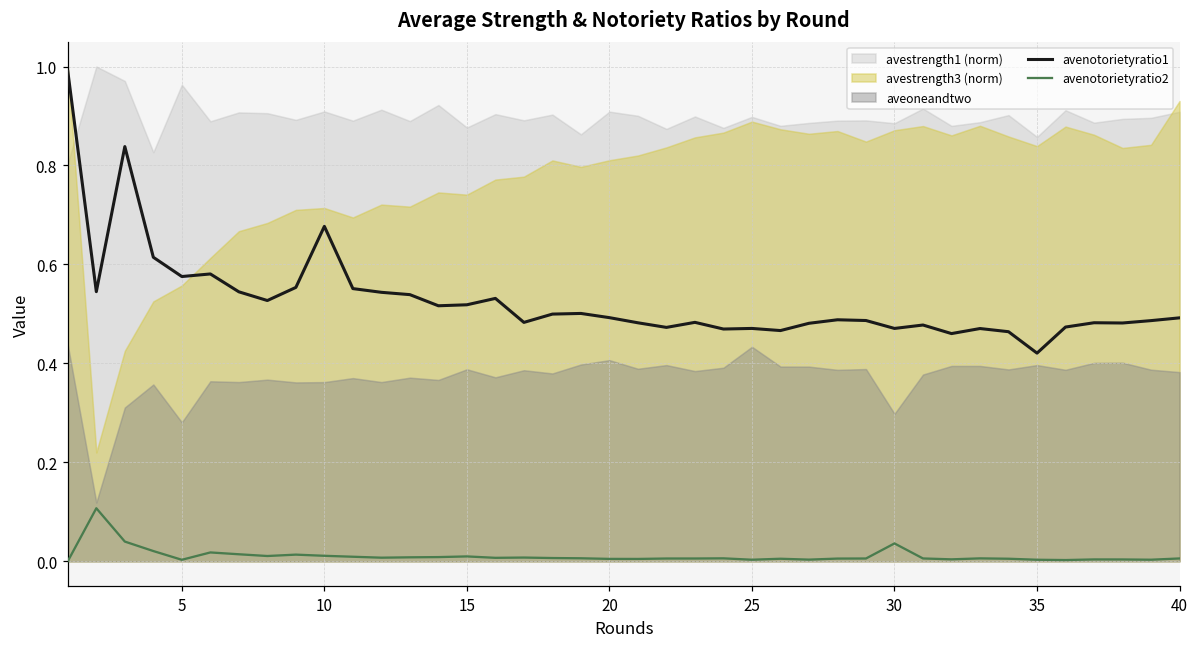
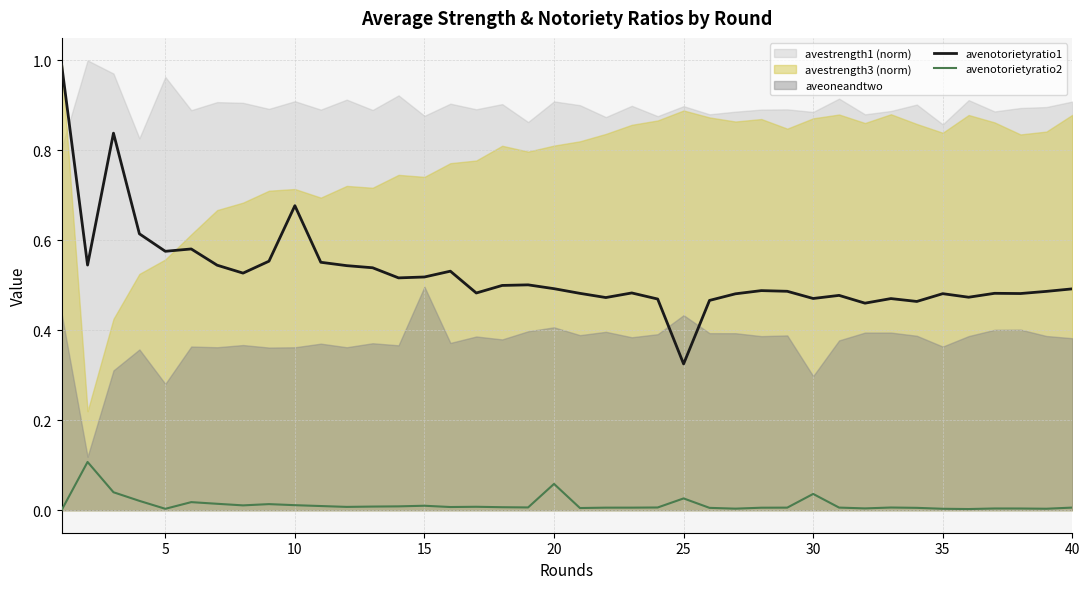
aveoneandtwo, 15: 0.39 -> 0.50
avenotorietyratio2, 20: 0.00 -> 0.06
avenotorietyratio1, 25: 0.47 -> 0.33
avenotorietyratio2, 25: 0.00 -> 0.03
avenotorietyratio1, 35: 0.42 -> 0.48
aveoneandtwo, 35: 0.40 -> 0.36
avestrength3 (norm), 40: 0.93 -> 0.88
